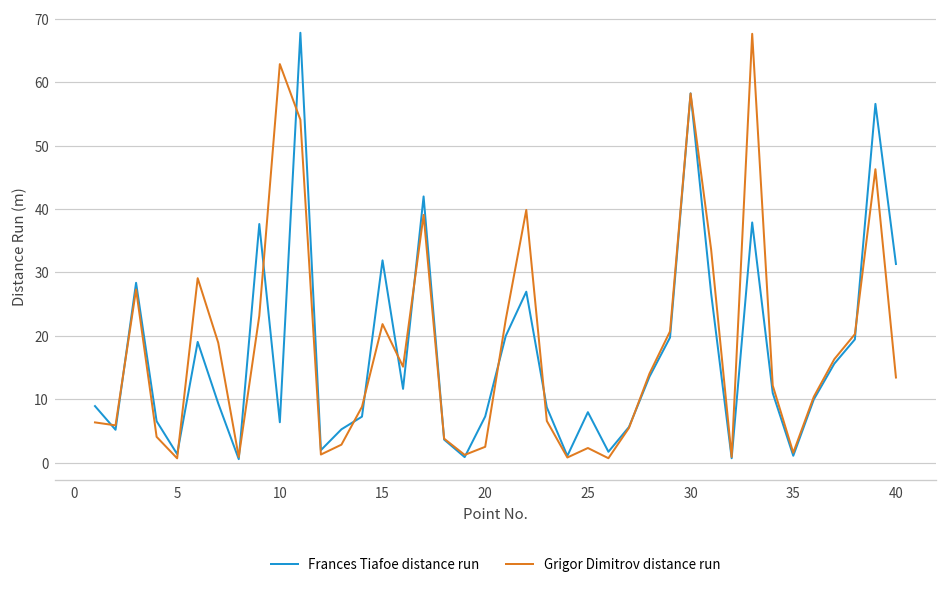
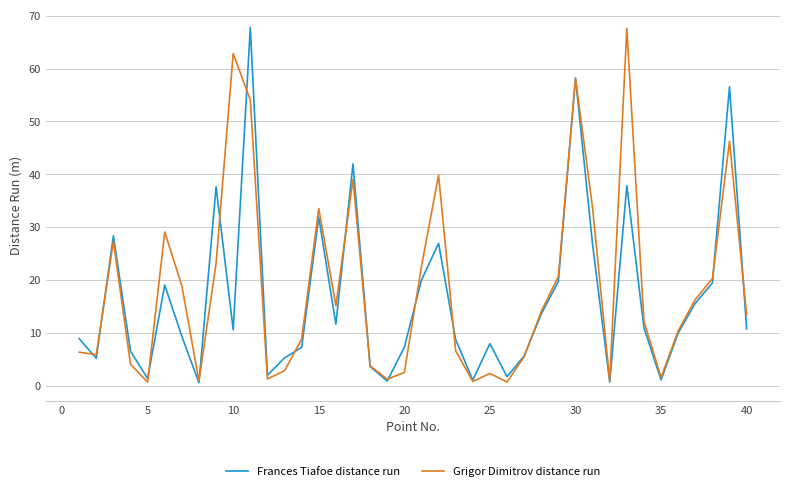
Frances Tiafoe distance run, 10: 6 -> 11
Grigor Dimitrov distance run, 15: 22 -> 34
Frances Tiafoe distance run, 40: 31 -> 11
